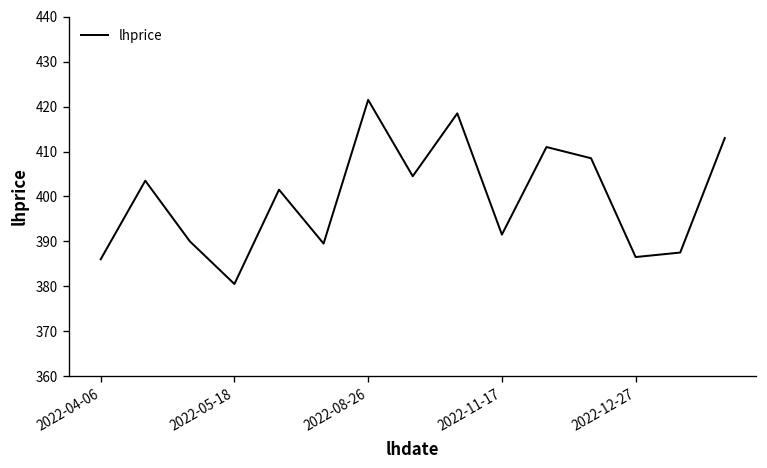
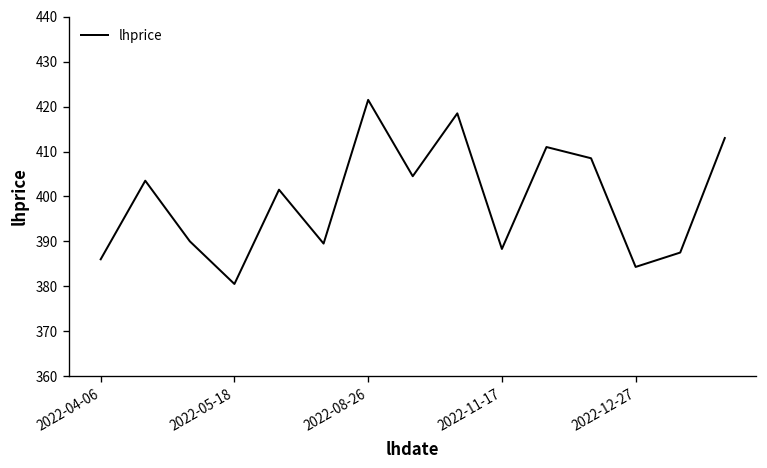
2022-11-17: 392 -> 388
2022-12-27: 387 -> 384
